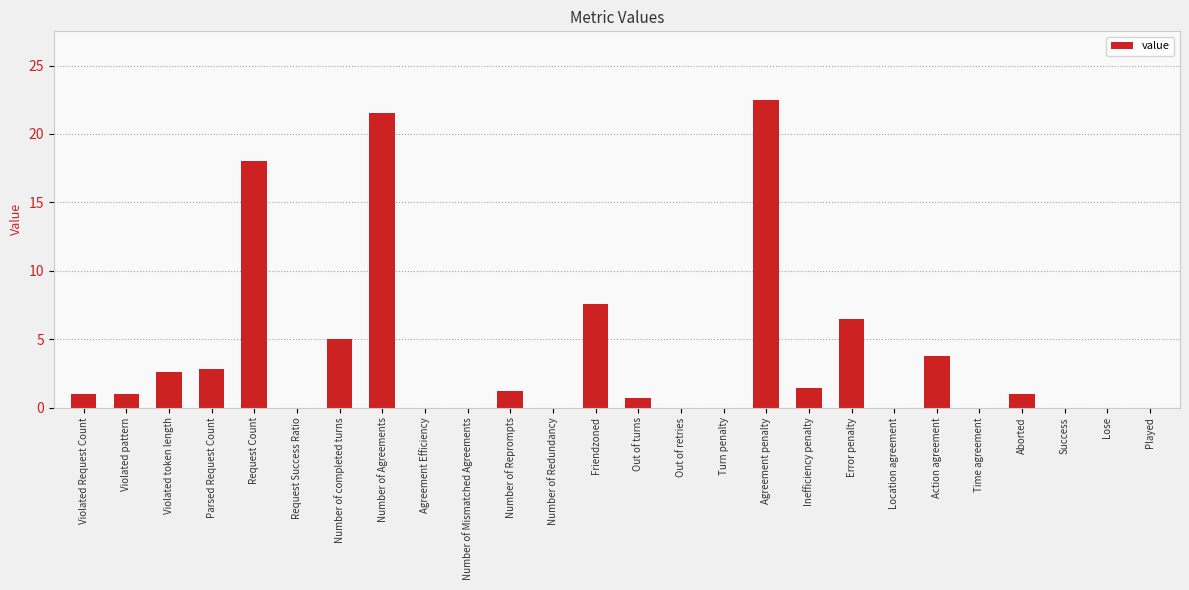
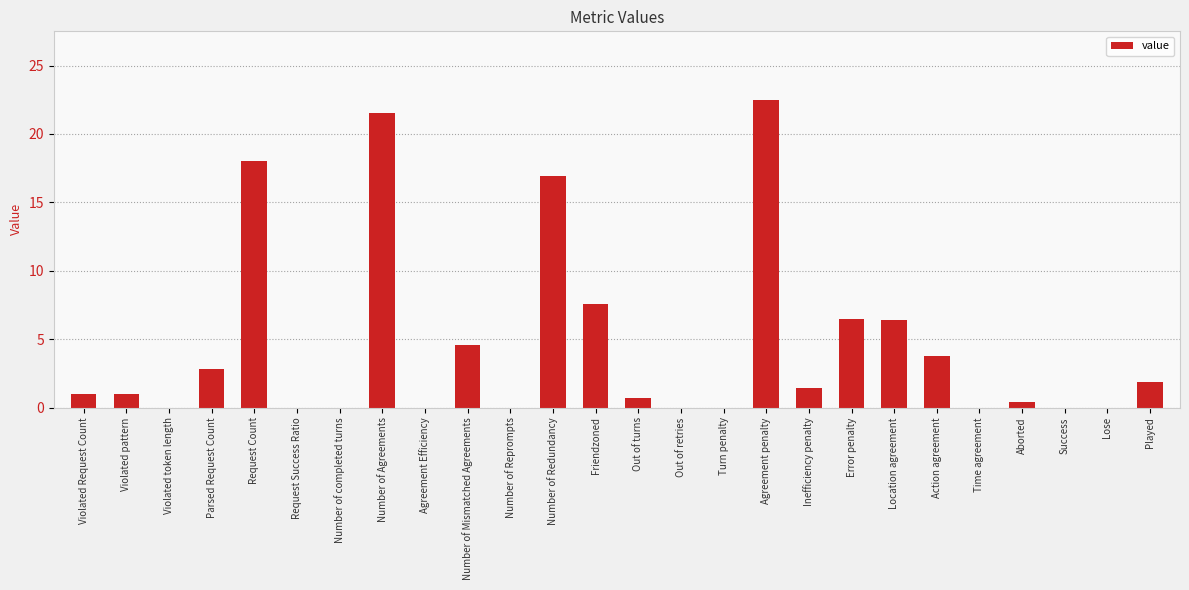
Violated token length: 2.6 -> 0.0
Number of completed turns: 5 -> 0
Number of Mismatched Agreements: 0.0 -> 4.6
Number of Reprompts: 1.2 -> 0.0
Number of Redundancy: 0.0 -> 16.9
Location agreement: 0.0 -> 6.4
Aborted: 1.0 -> 0.4
Played: 0.0 -> 1.9
